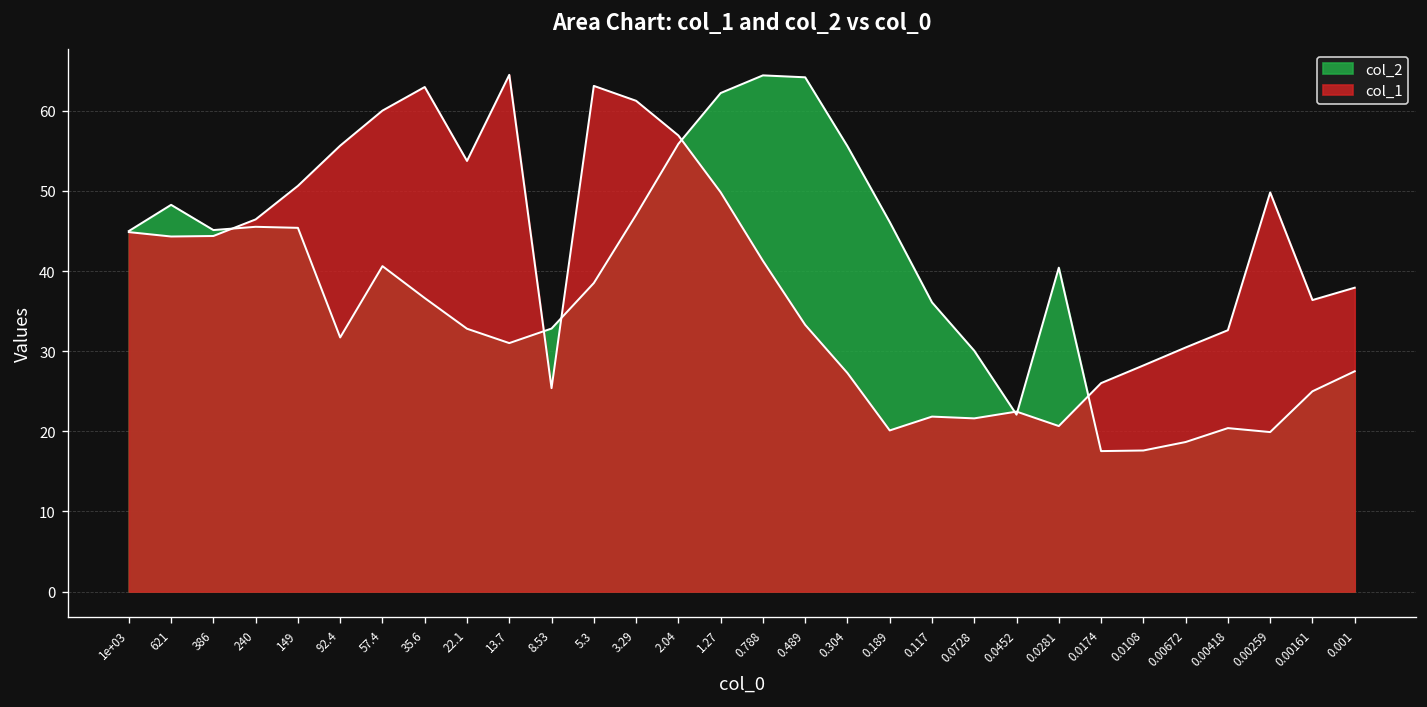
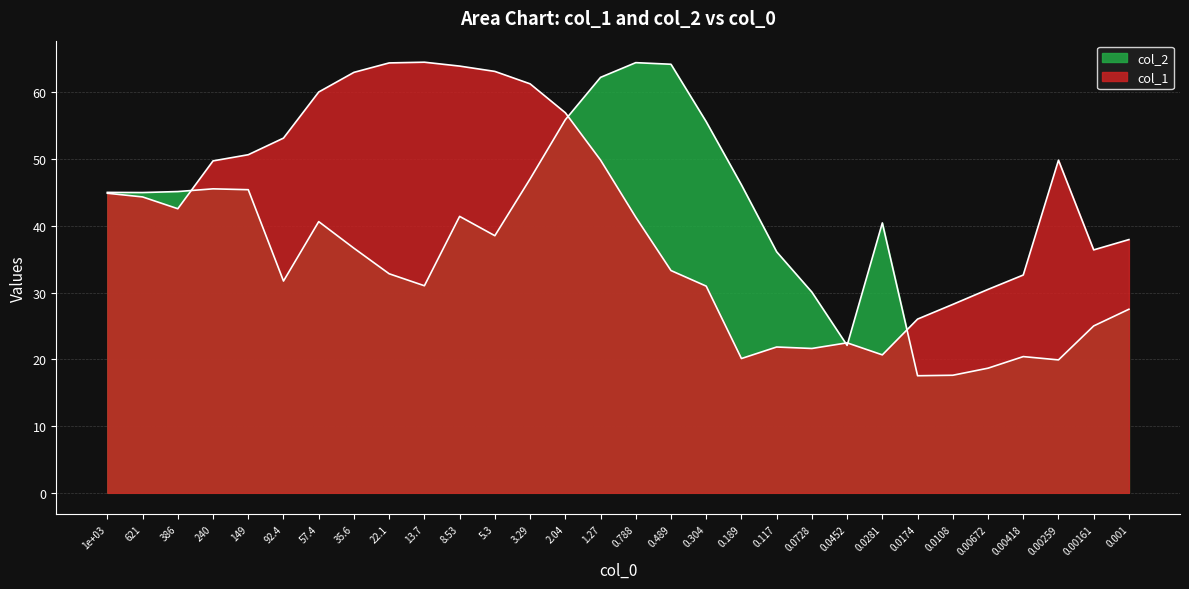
col_2, 621: 48 -> 45
col_1, 386: 44 -> 43
col_1, 240: 46 -> 50
col_1, 92.4: 56 -> 53
col_1, 22.1: 54 -> 64
col_2, 8.53: 33 -> 41
col_1, 8.53: 25 -> 64
col_1, 0.304: 27 -> 31
